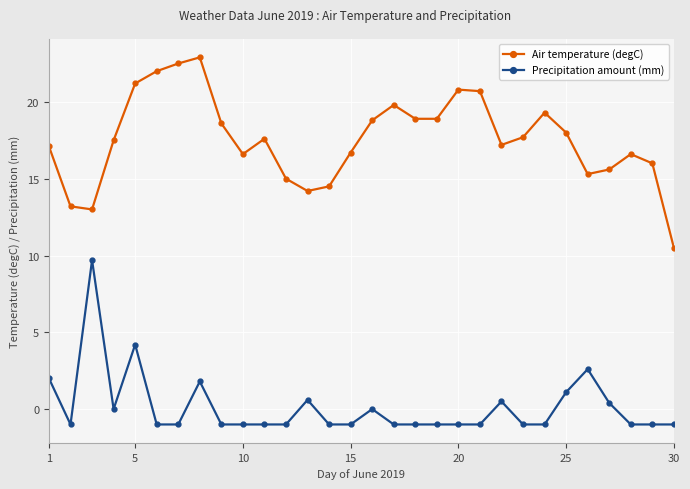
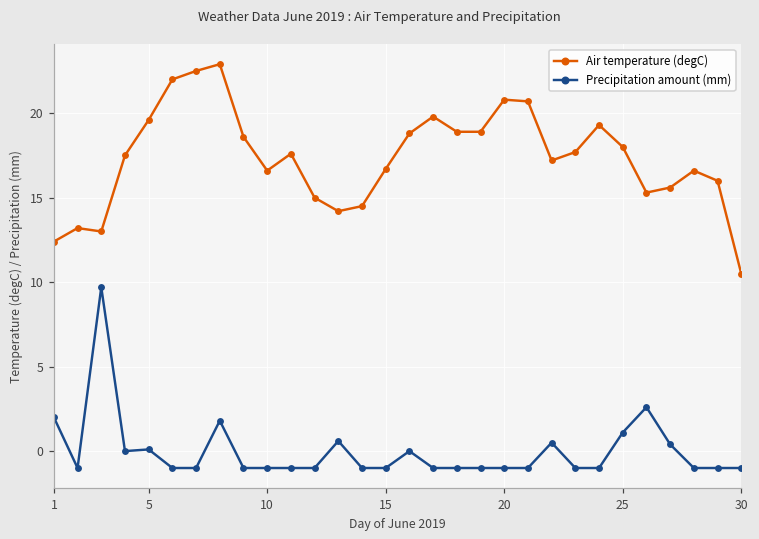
Air temperature (degC), 1: 17.1 -> 12.4
Air temperature (degC), 5: 21.2 -> 19.6
Precipitation amount (mm), 5: 4.2 -> 0.1
